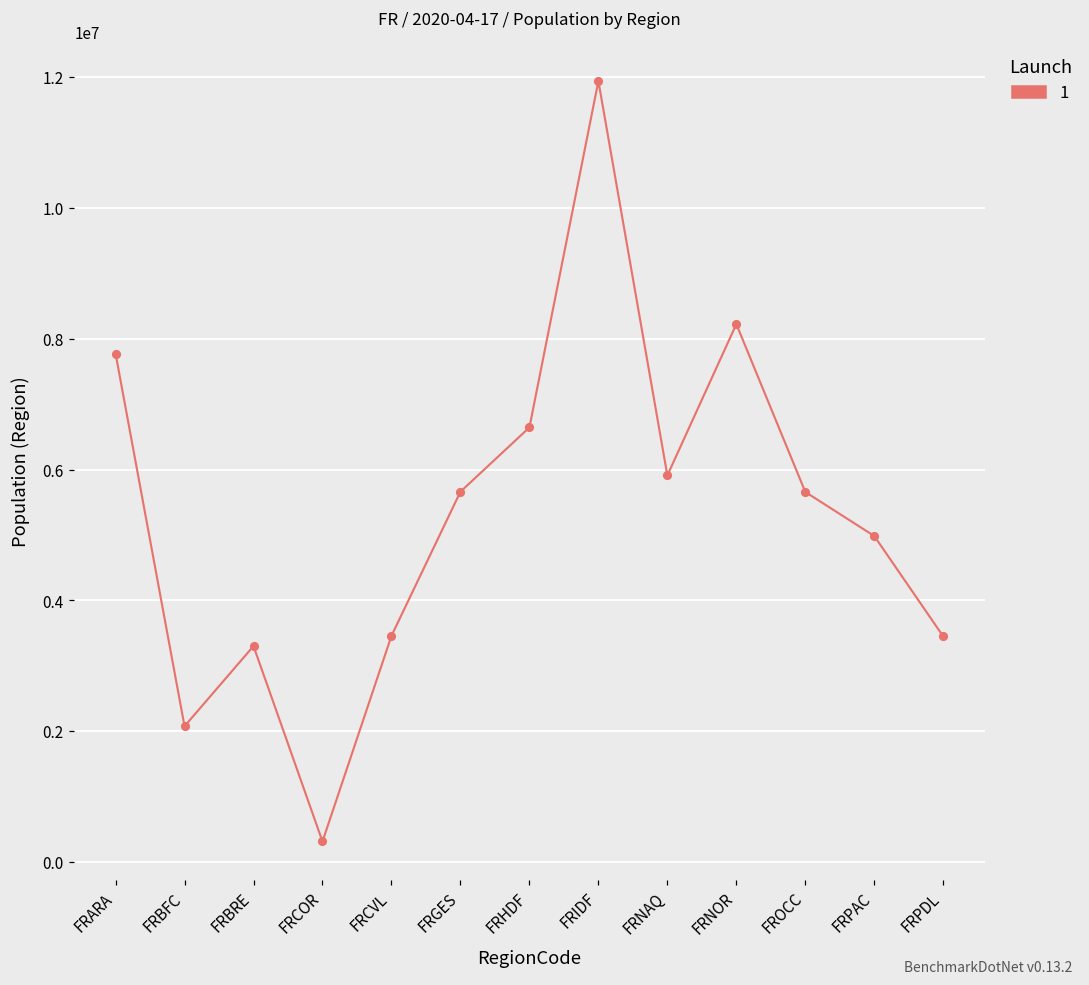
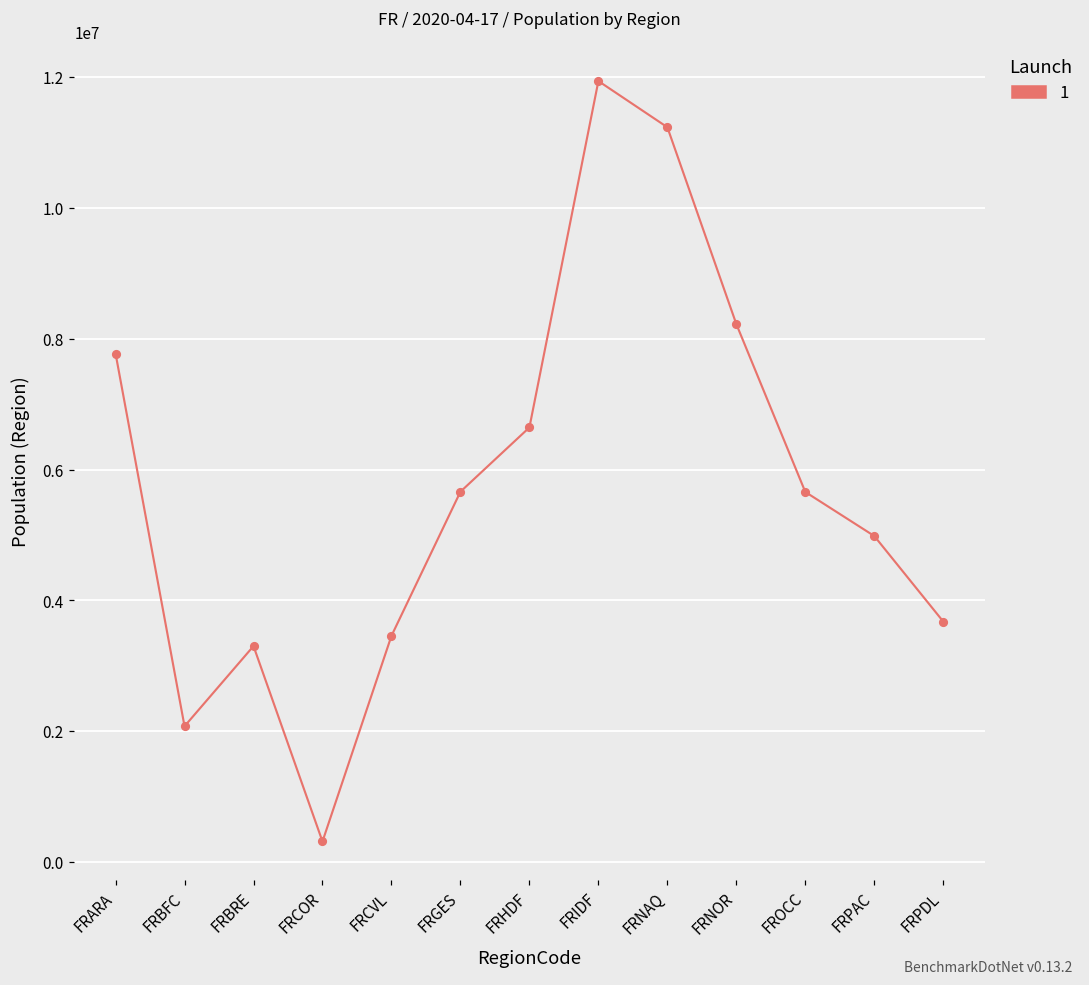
FRNAQ: 5900000 -> 11200000
FRPDL: 3400000 -> 3700000
